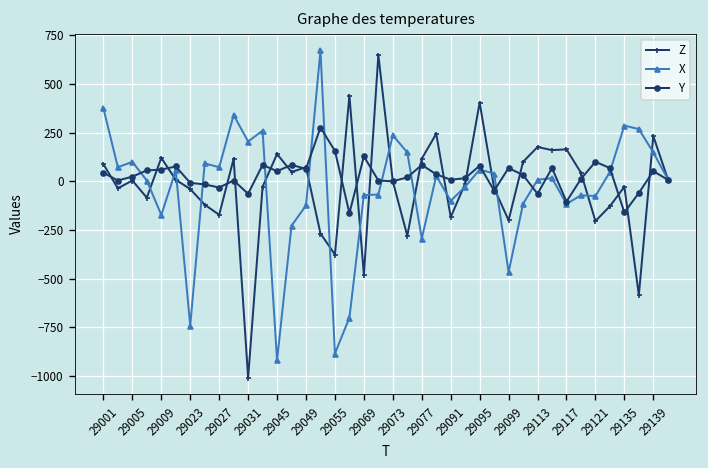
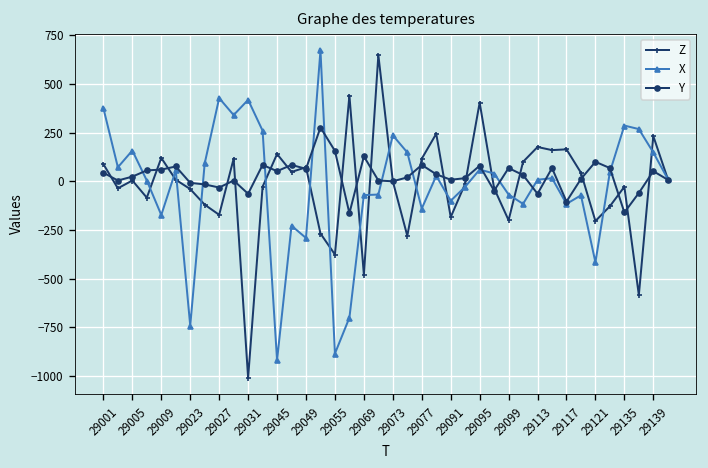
X, 29005: 100 -> 160
X, 29027: 70 -> 430
X, 29031: 200 -> 420
X, 29049: -120 -> -290
X, 29077: -290 -> -140
X, 29099: -470 -> -70
X, 29121: -80 -> -420
